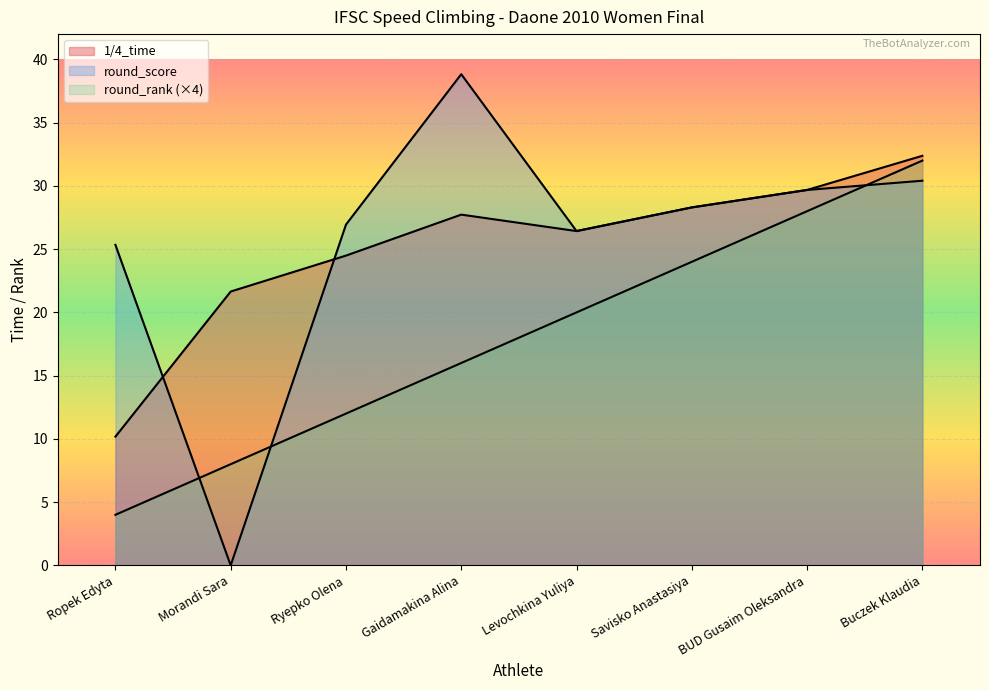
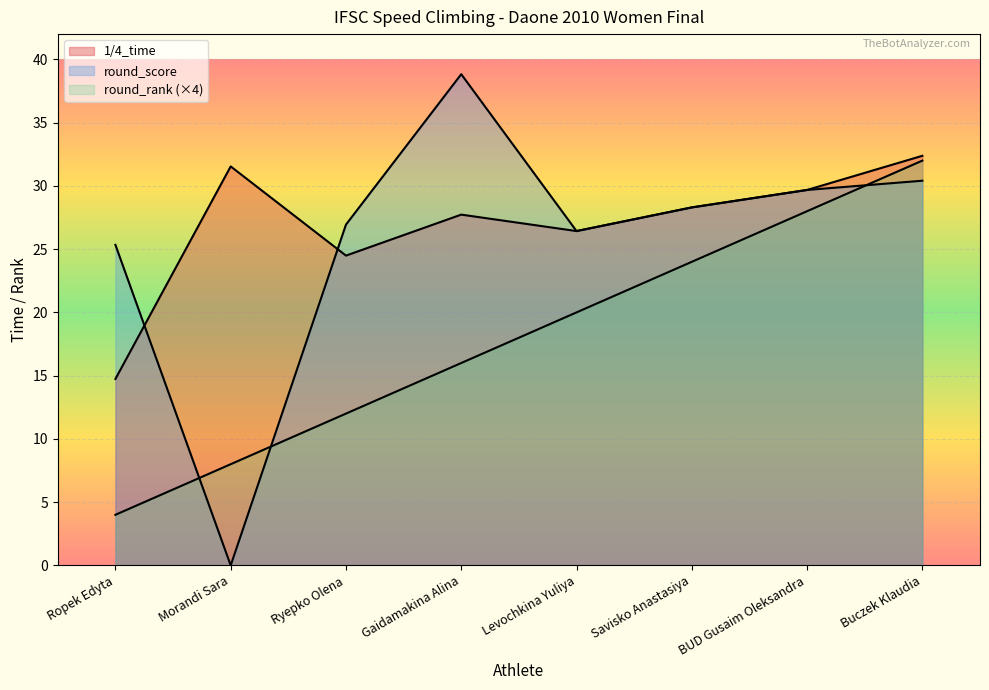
1/4_time, Ropek Edyta: 10.2 -> 14.7
1/4_time, Morandi Sara: 21.7 -> 31.5
